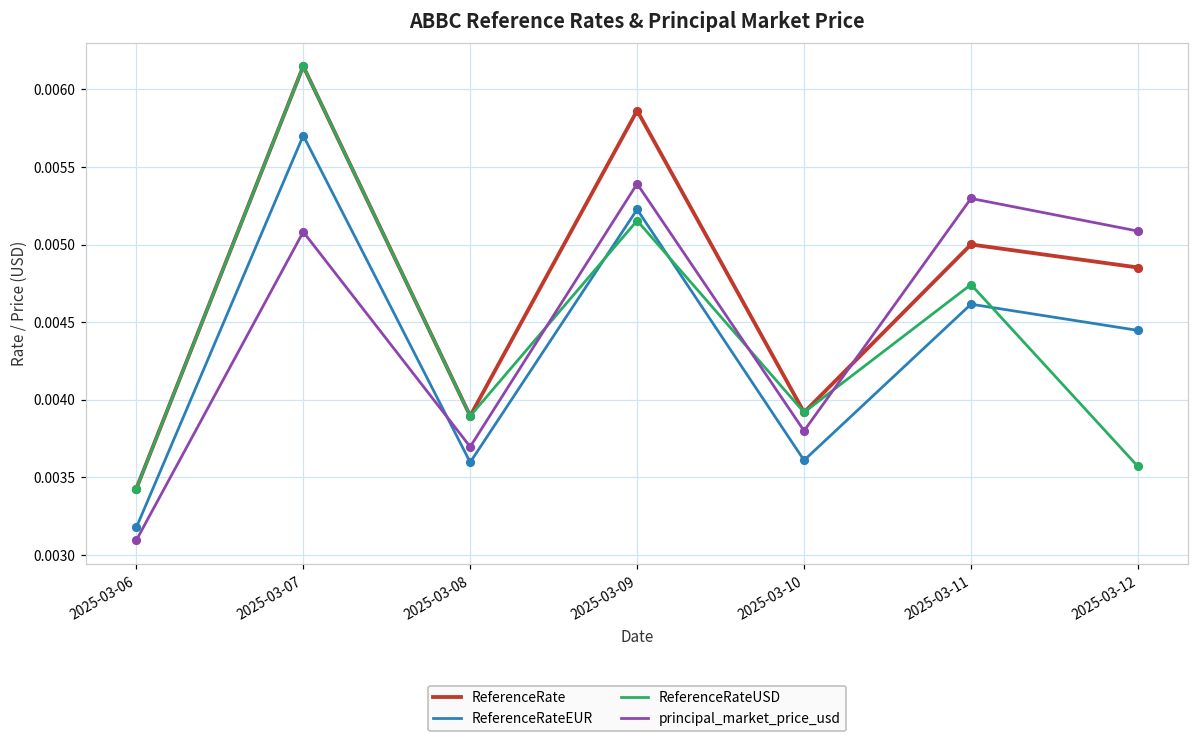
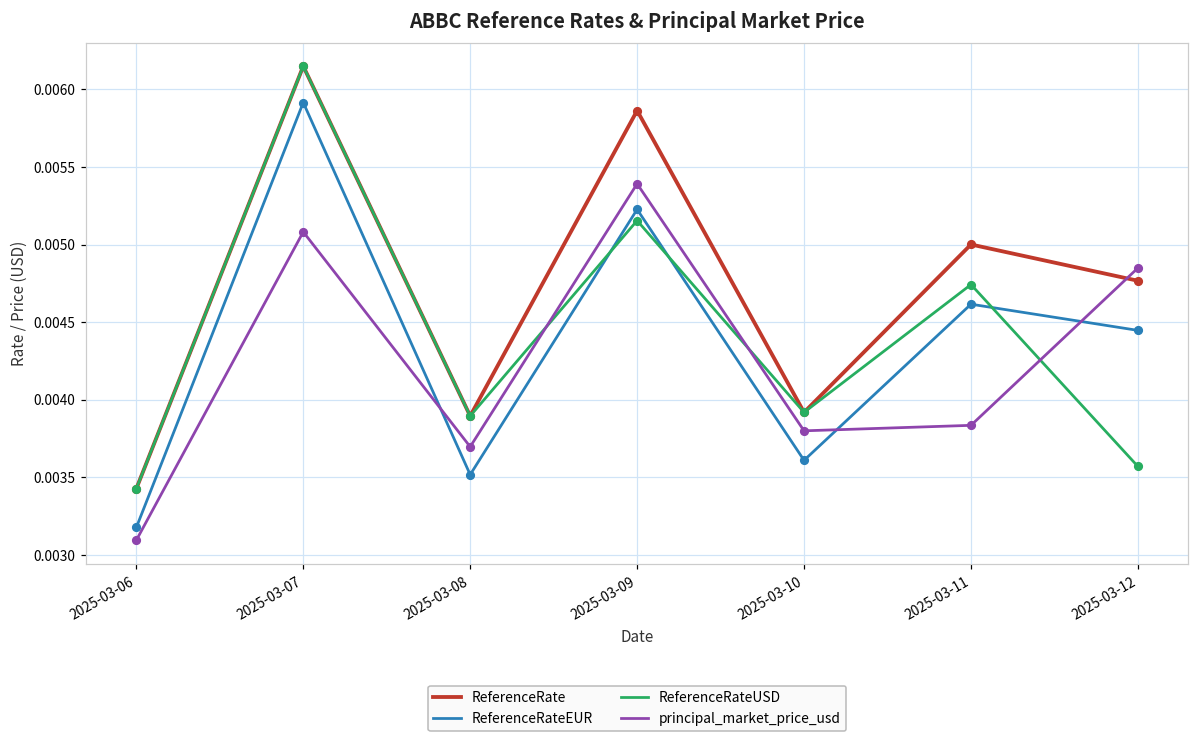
ReferenceRateEUR, 2025-03-07: 0.00570 -> 0.00592
ReferenceRateEUR, 2025-03-08: 0.00360 -> 0.00352
principal_market_price_usd, 2025-03-11: 0.00530 -> 0.00383
ReferenceRate, 2025-03-12: 0.00485 -> 0.00477
principal_market_price_usd, 2025-03-12: 0.00509 -> 0.00485
